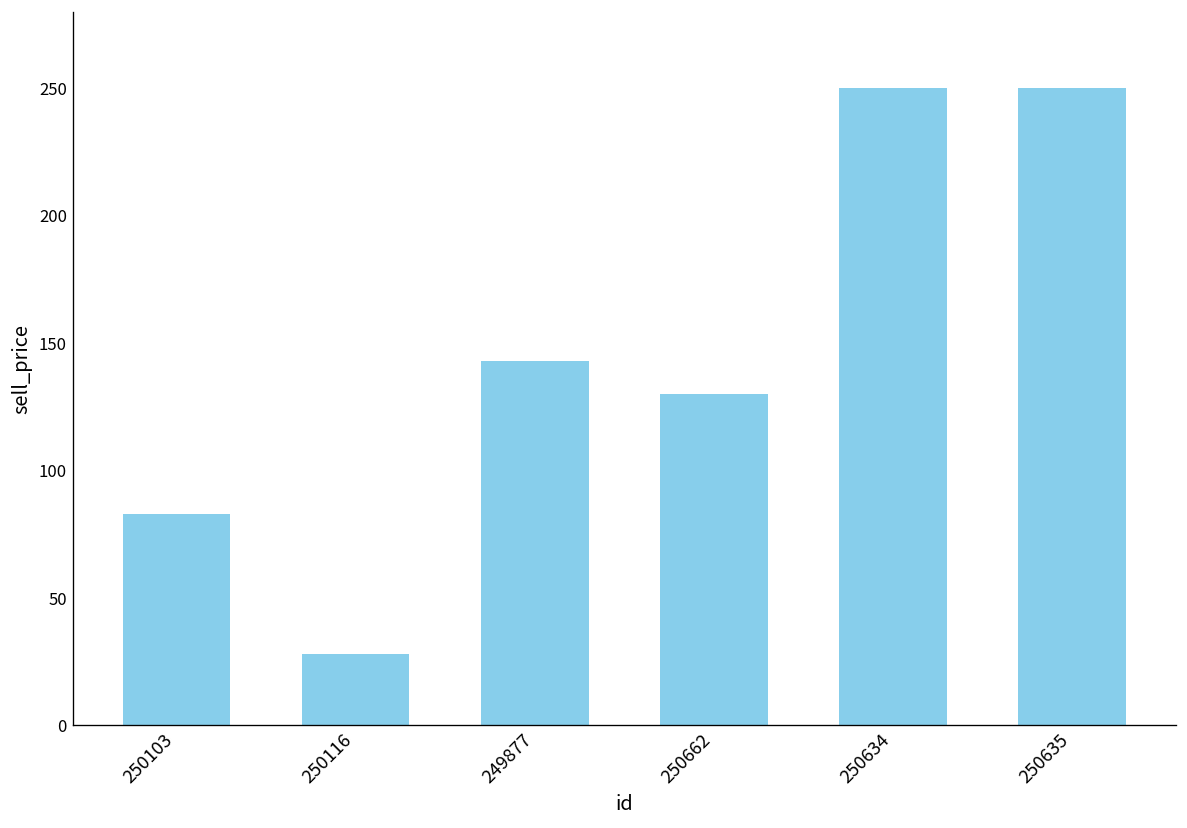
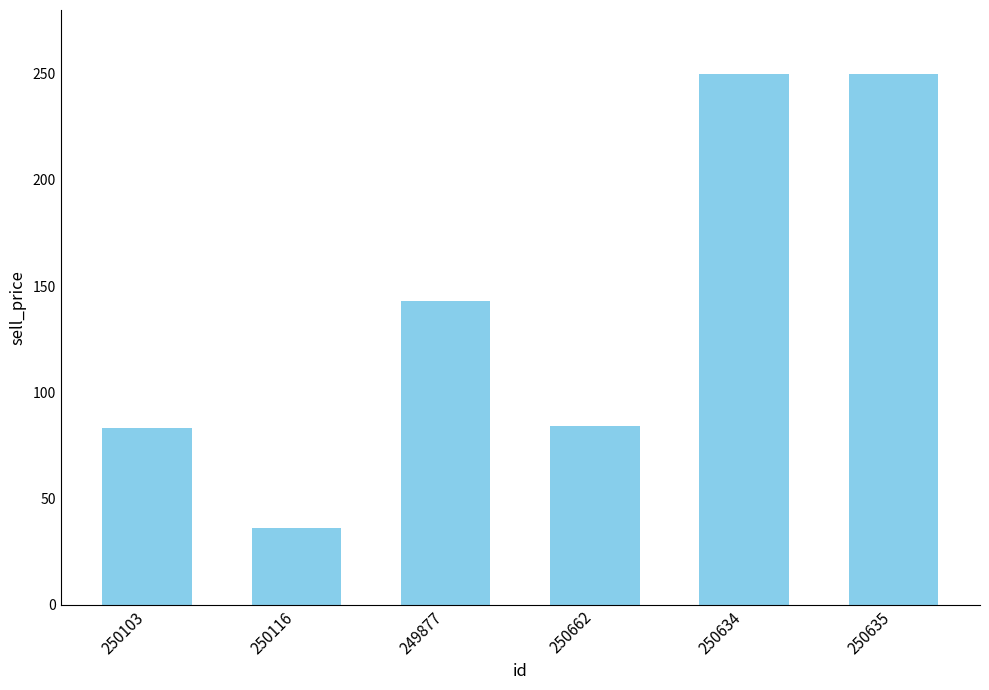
250116: 28 -> 36
250662: 130 -> 84
